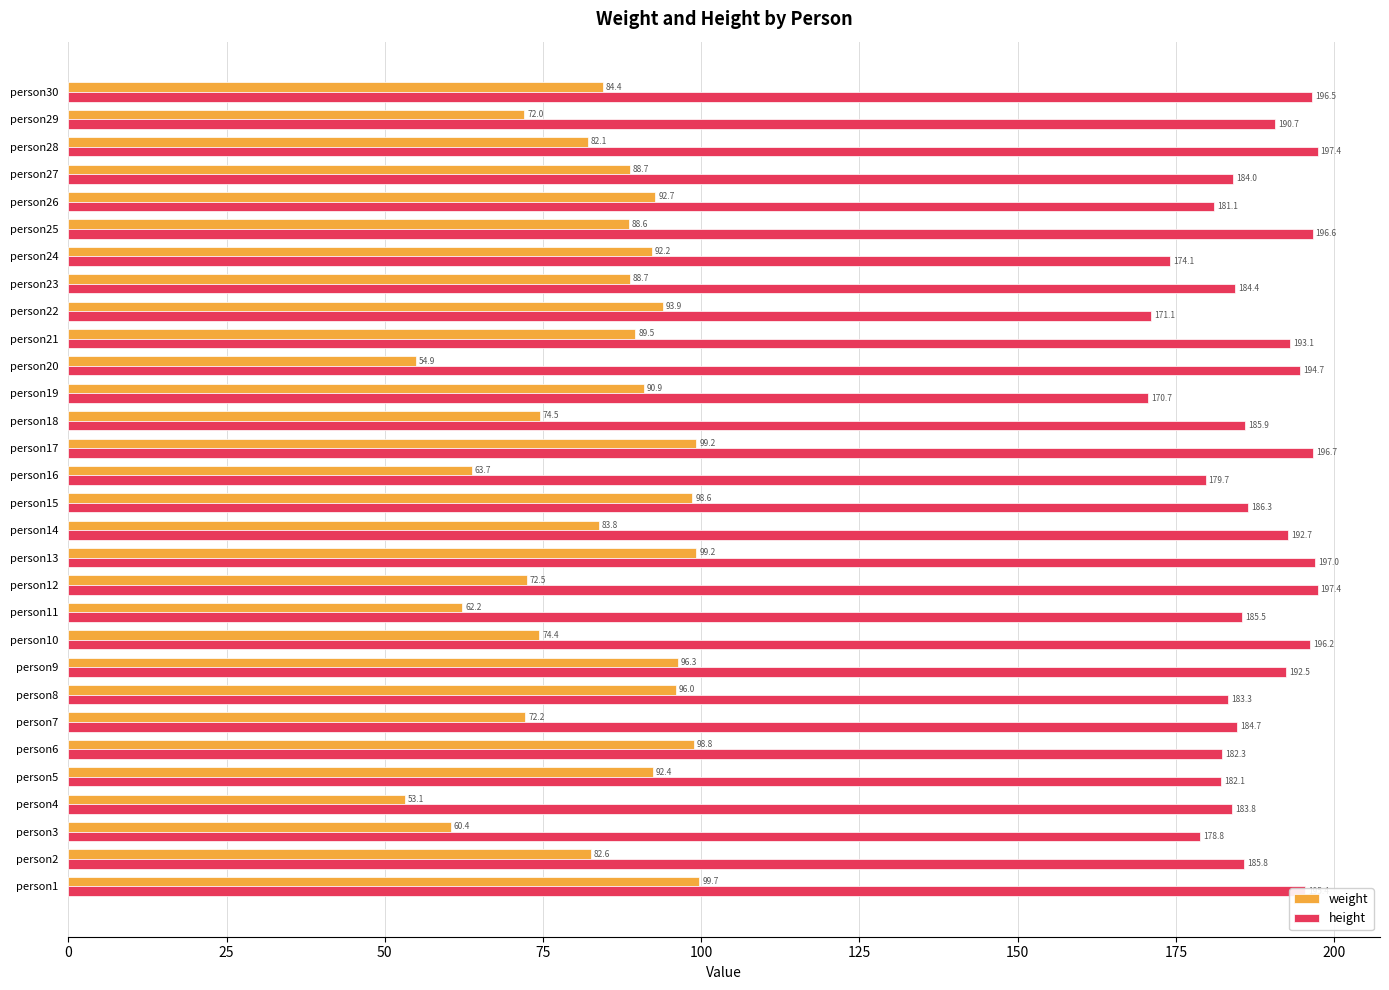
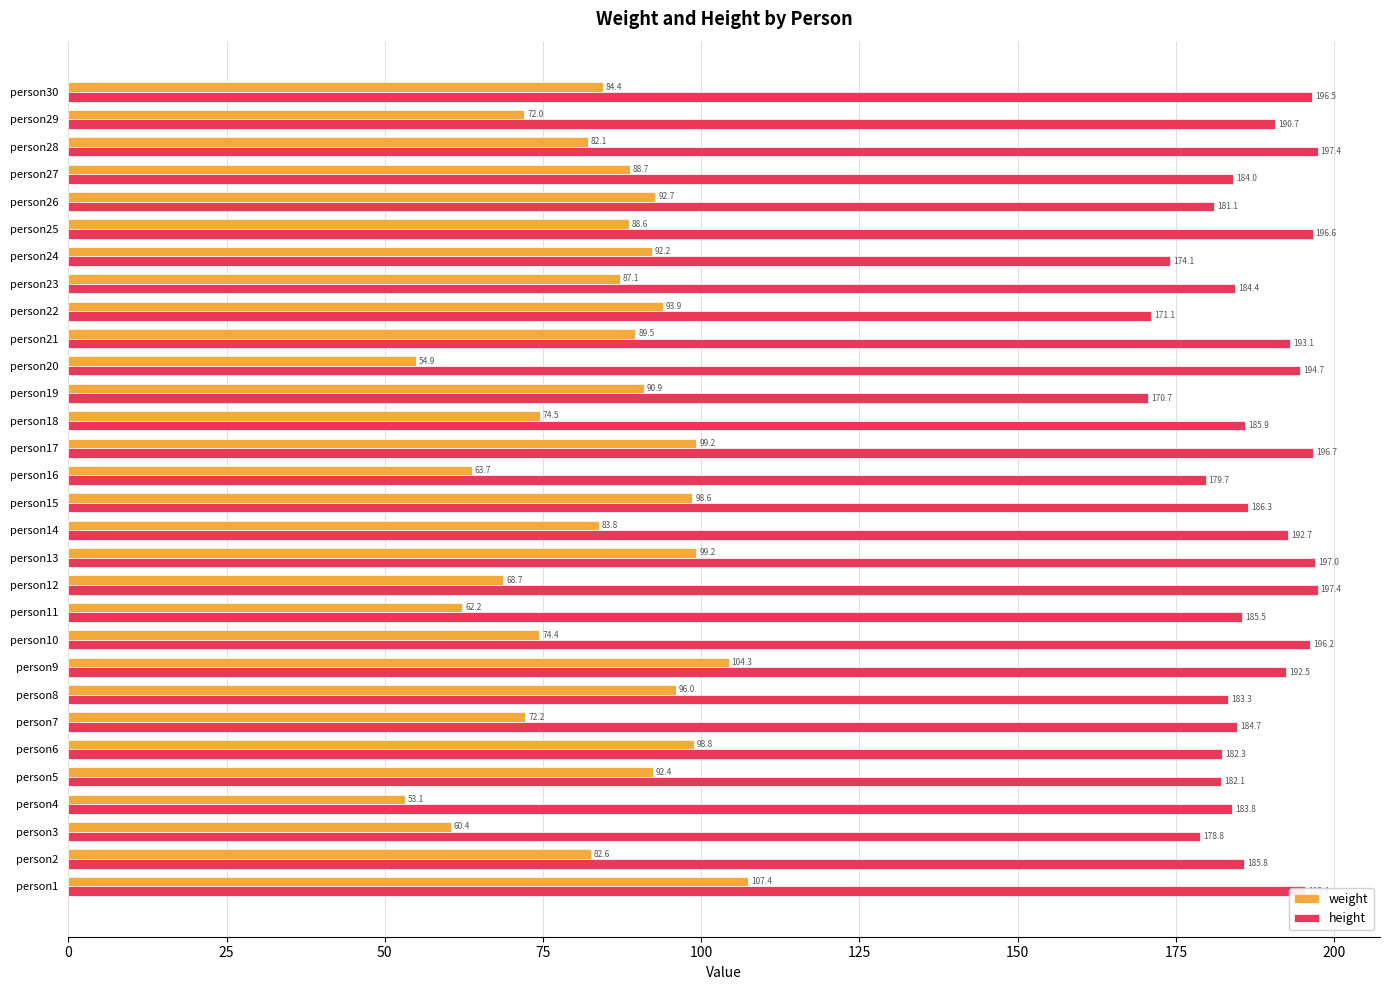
weight, person23: 88.7 -> 87.1
weight, person12: 72.5 -> 68.7
weight, person9: 96.3 -> 104.3
weight, person1: 99.7 -> 107.4
